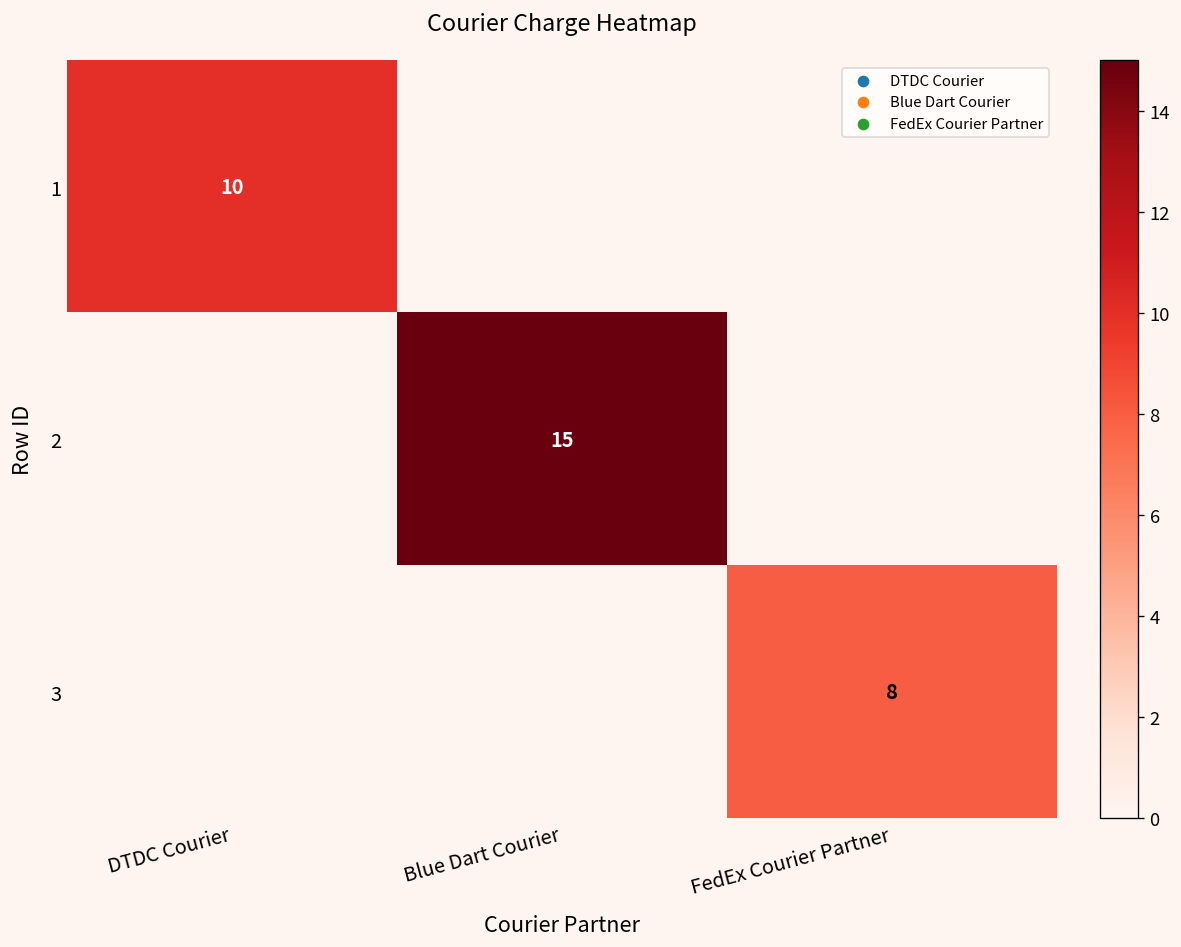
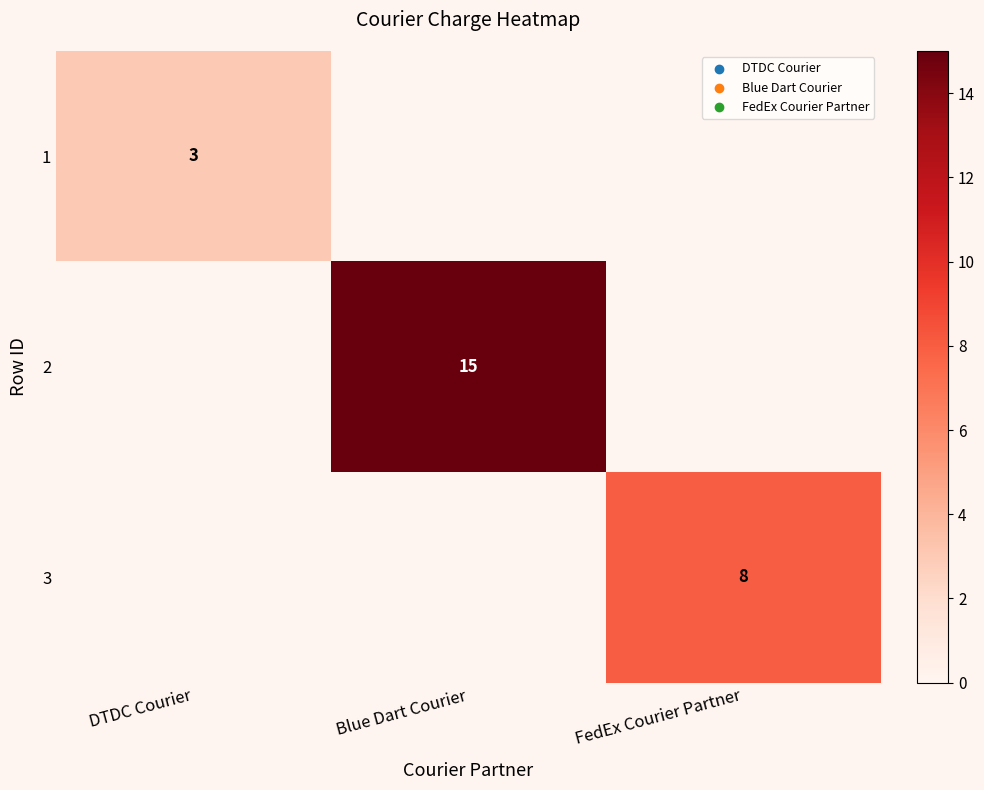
1, DTDC Courier: 10 -> 3
